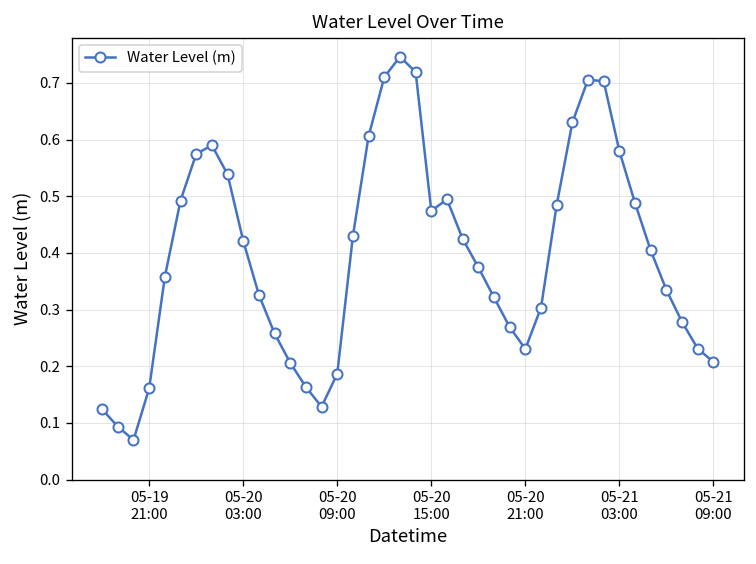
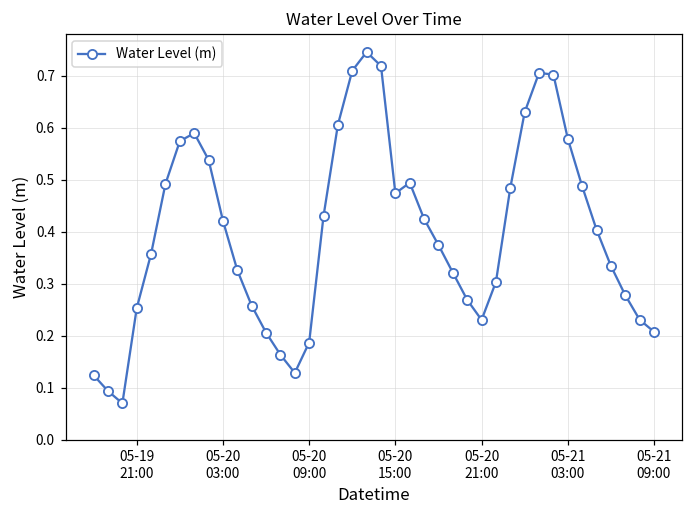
05-19 21:00: 0.16 -> 0.25
